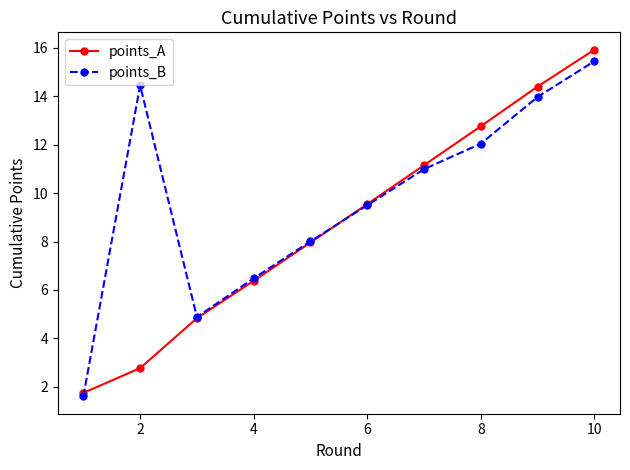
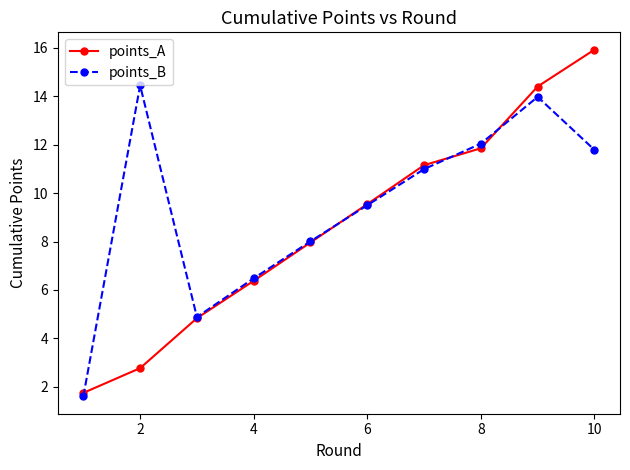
points_A, 8: 12.8 -> 11.9
points_B, 10: 15.5 -> 11.8
